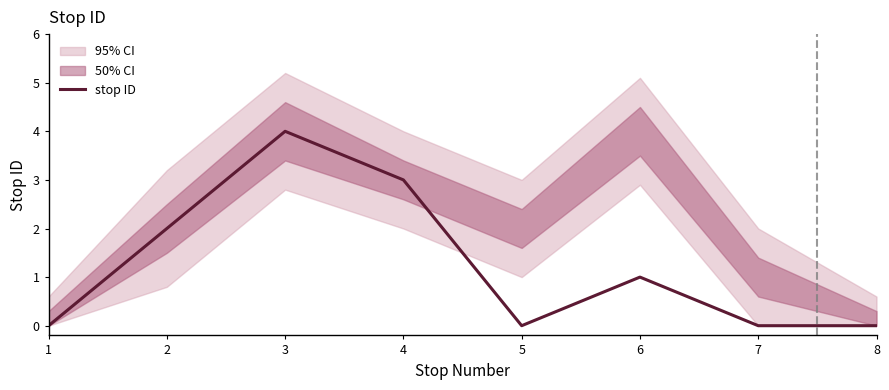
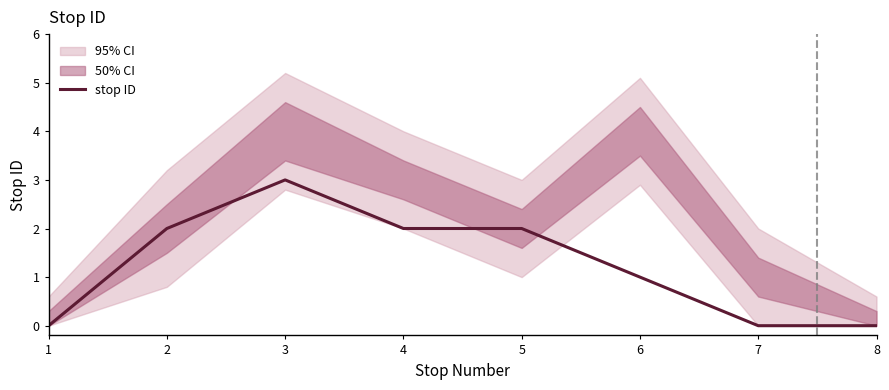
stop ID, 3: 4 -> 3
stop ID, 4: 3 -> 2
stop ID, 5: 0 -> 2
